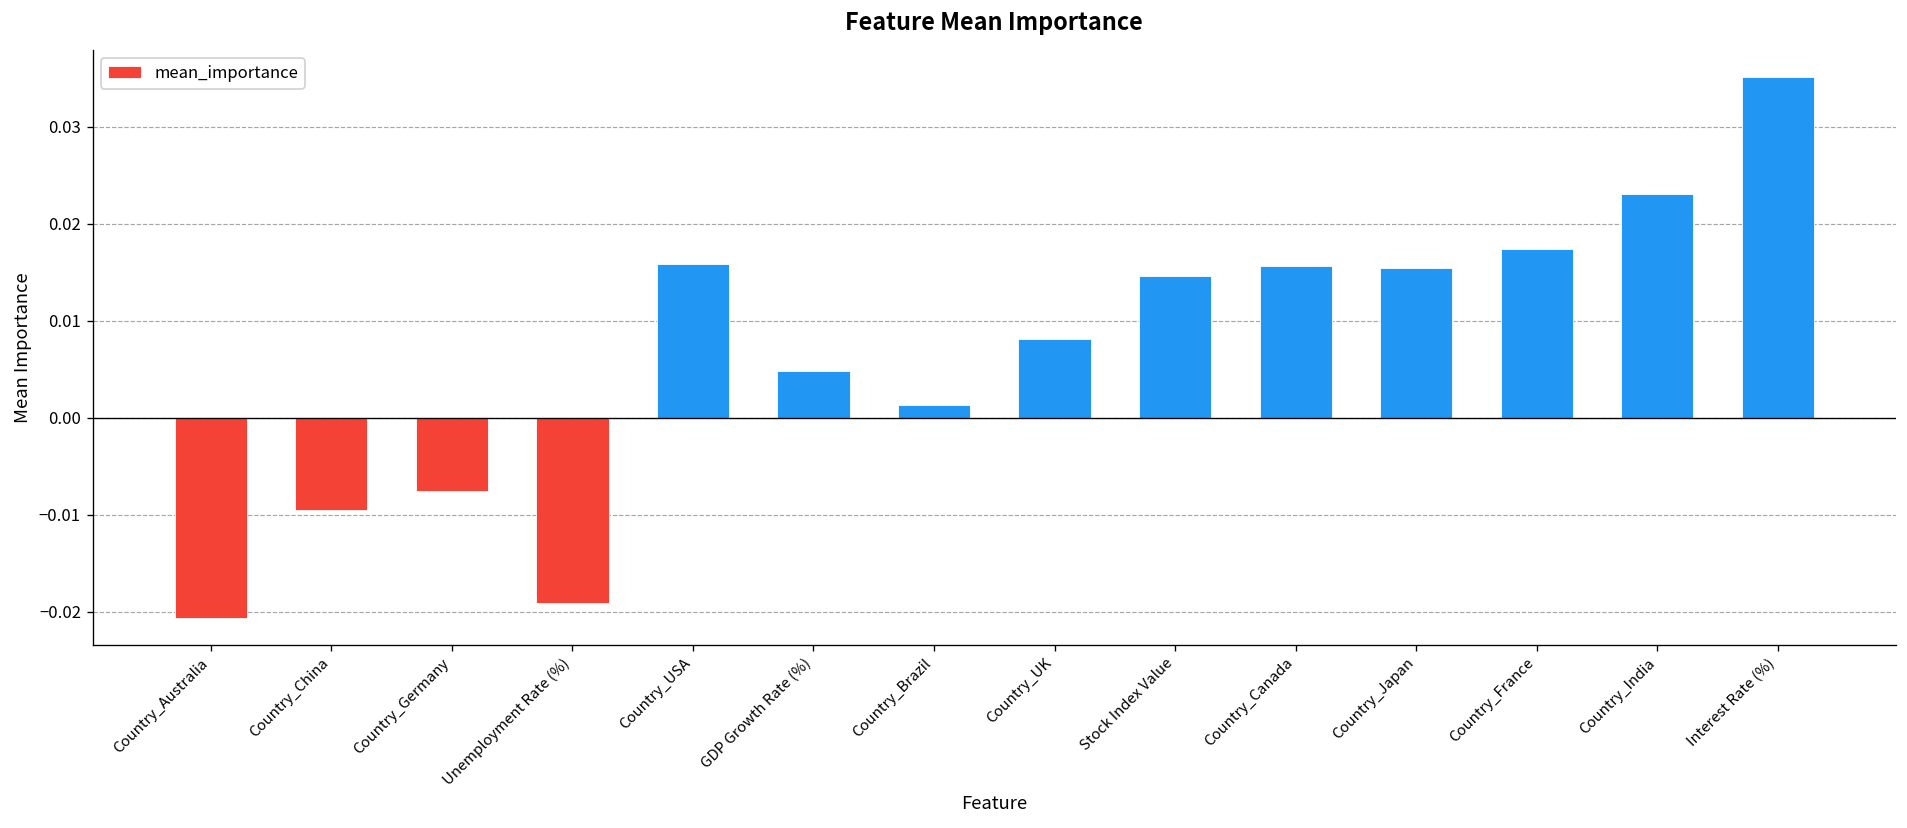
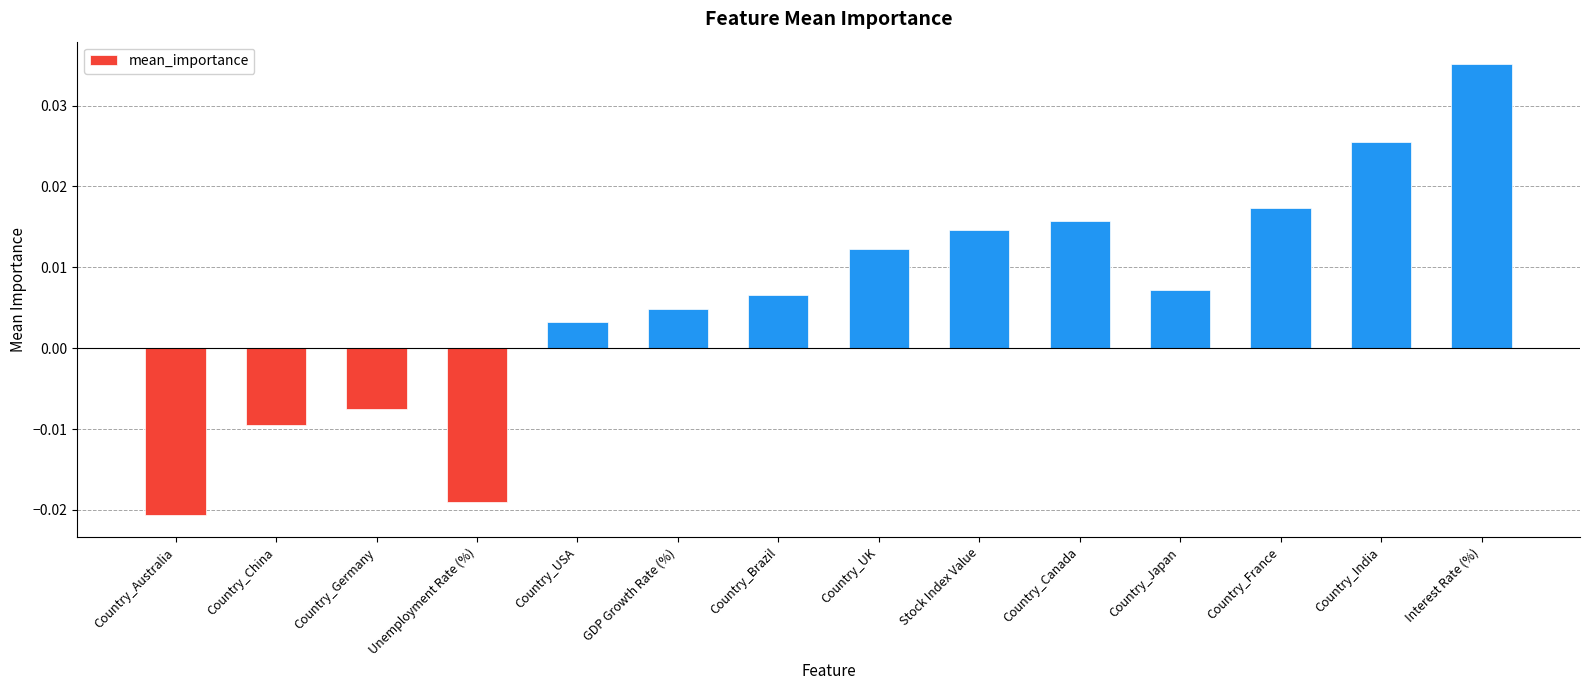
Country_USA: 0.016 -> 0.003
Country_Brazil: 0.001 -> 0.007
Country_UK: 0.008 -> 0.012
Country_Japan: 0.015 -> 0.007
Country_India: 0.023 -> 0.025
